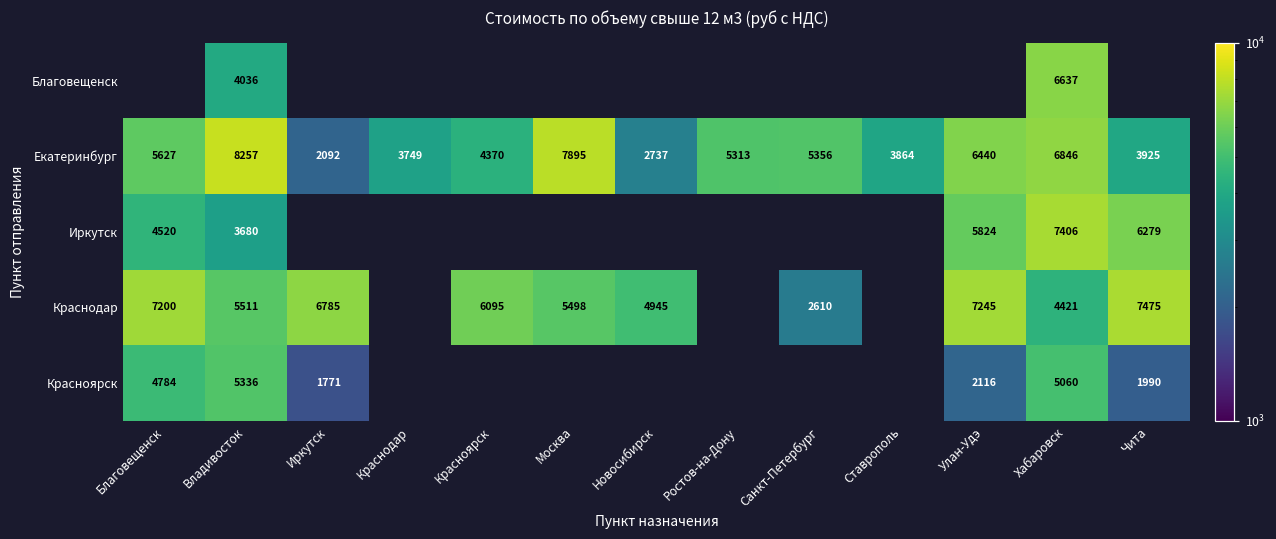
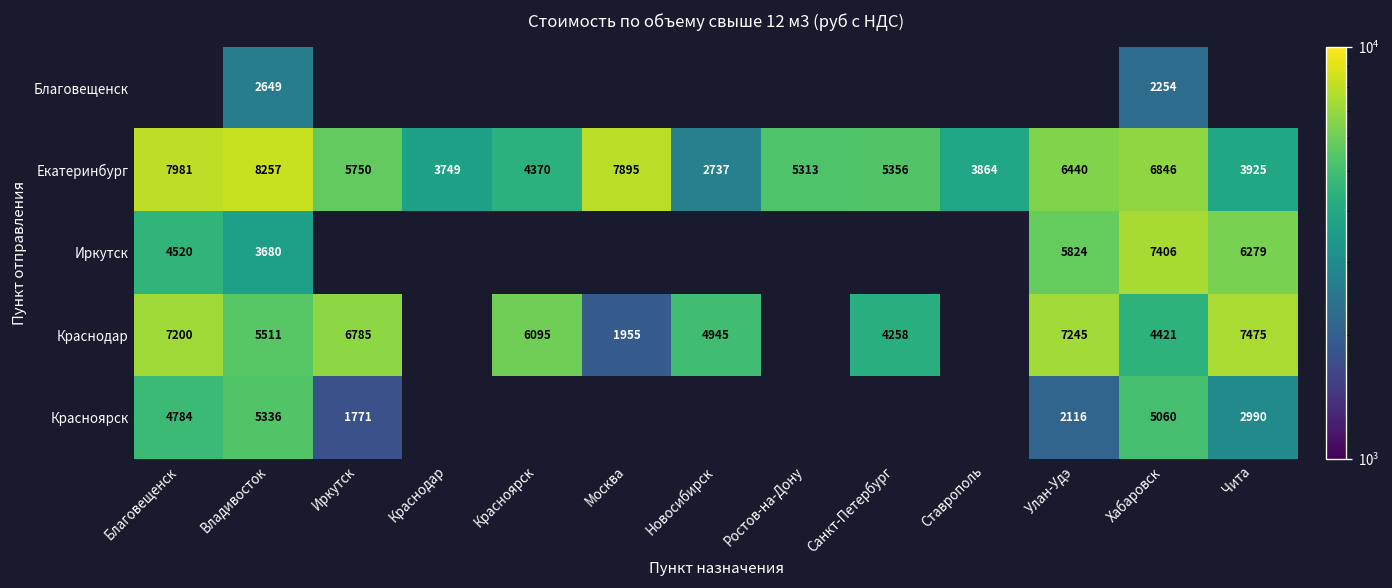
Благовещенск, Владивосток: 4036 -> 2649
Благовещенск, Хабаровск: 6637 -> 2254
Екатеринбург, Благовещенск: 5627 -> 7981
Екатеринбург, Иркутск: 2092 -> 5750
Краснодар, Москва: 5498 -> 1955
Краснодар, Санкт-Петербург: 2610 -> 4258
Красноярск, Чита: 1990 -> 2990
